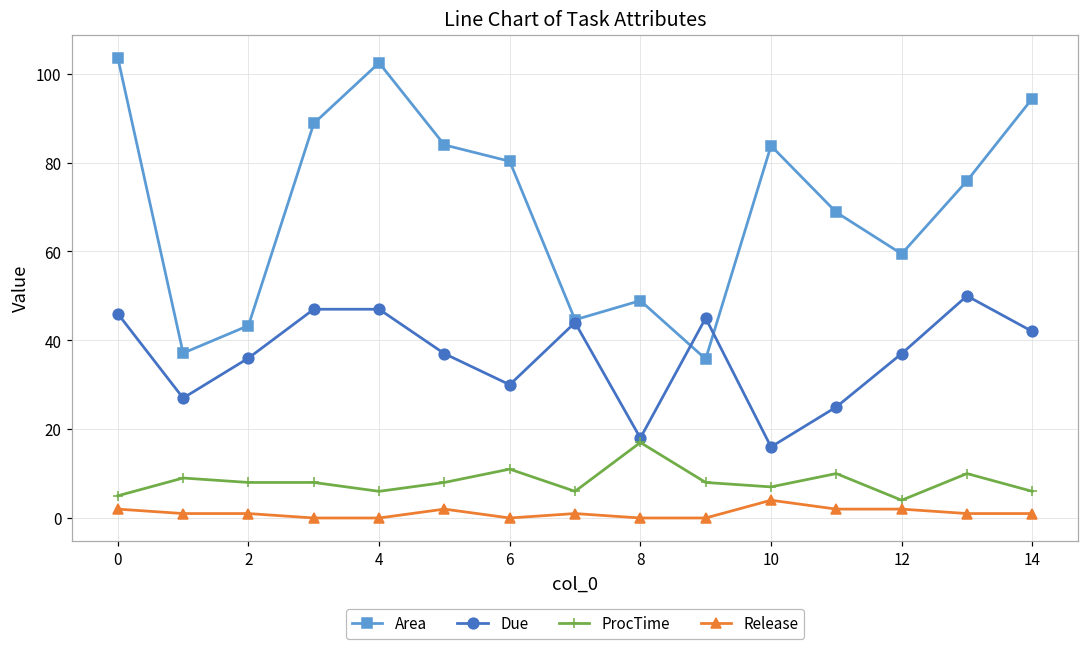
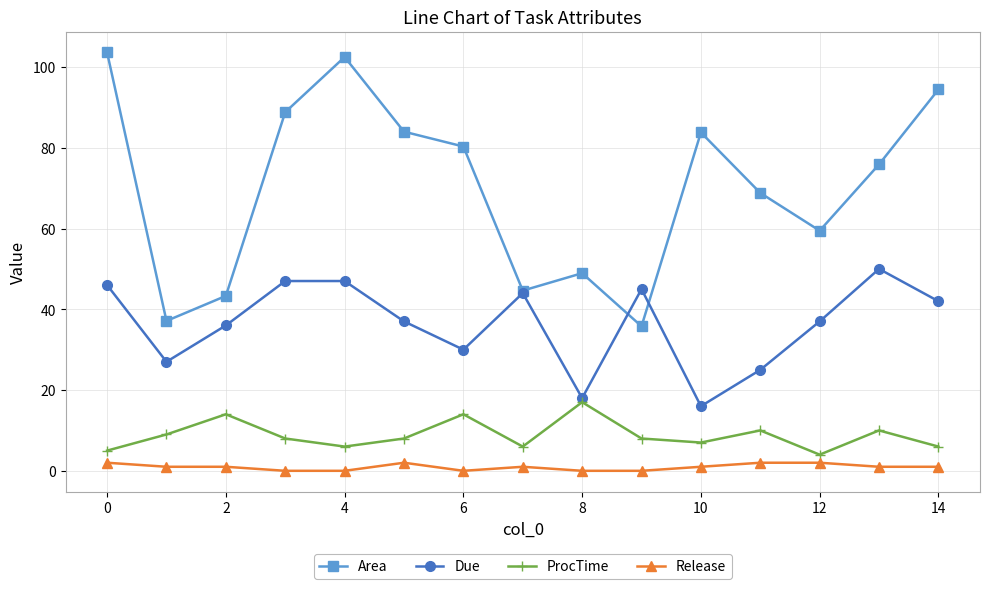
ProcTime, 2: 8 -> 14
ProcTime, 6: 11 -> 14
Release, 10: 4 -> 1
